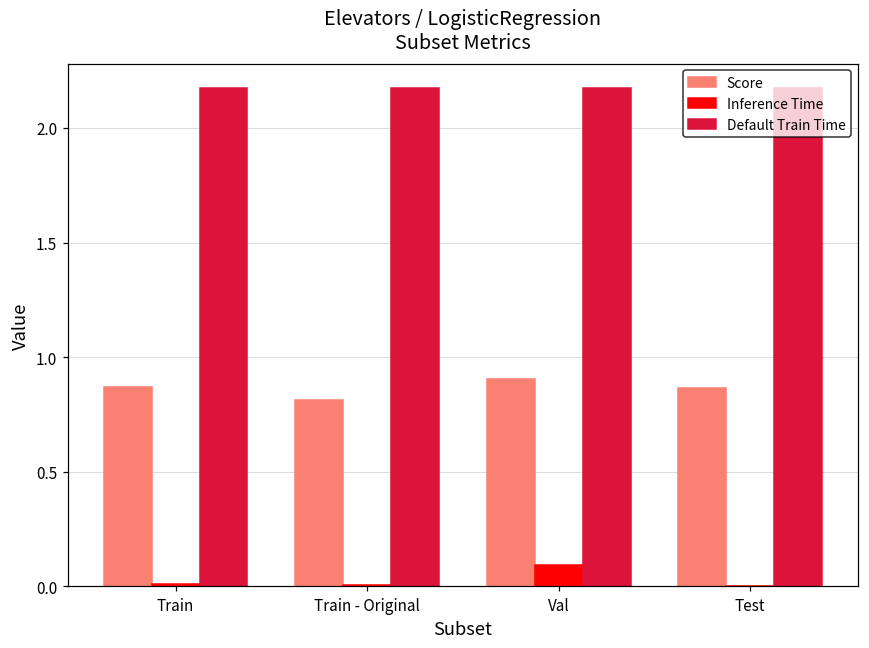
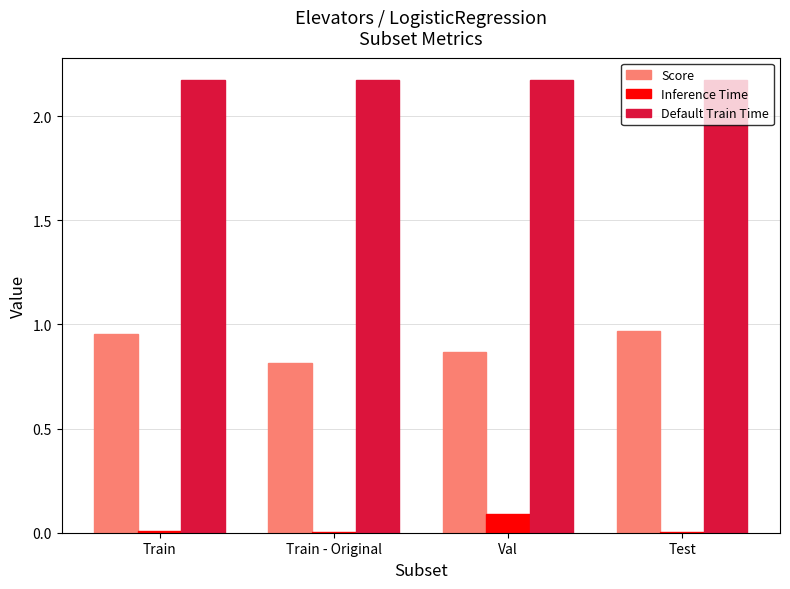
Score, Train: 0.87 -> 0.96
Score, Val: 0.91 -> 0.87
Score, Test: 0.87 -> 0.97
